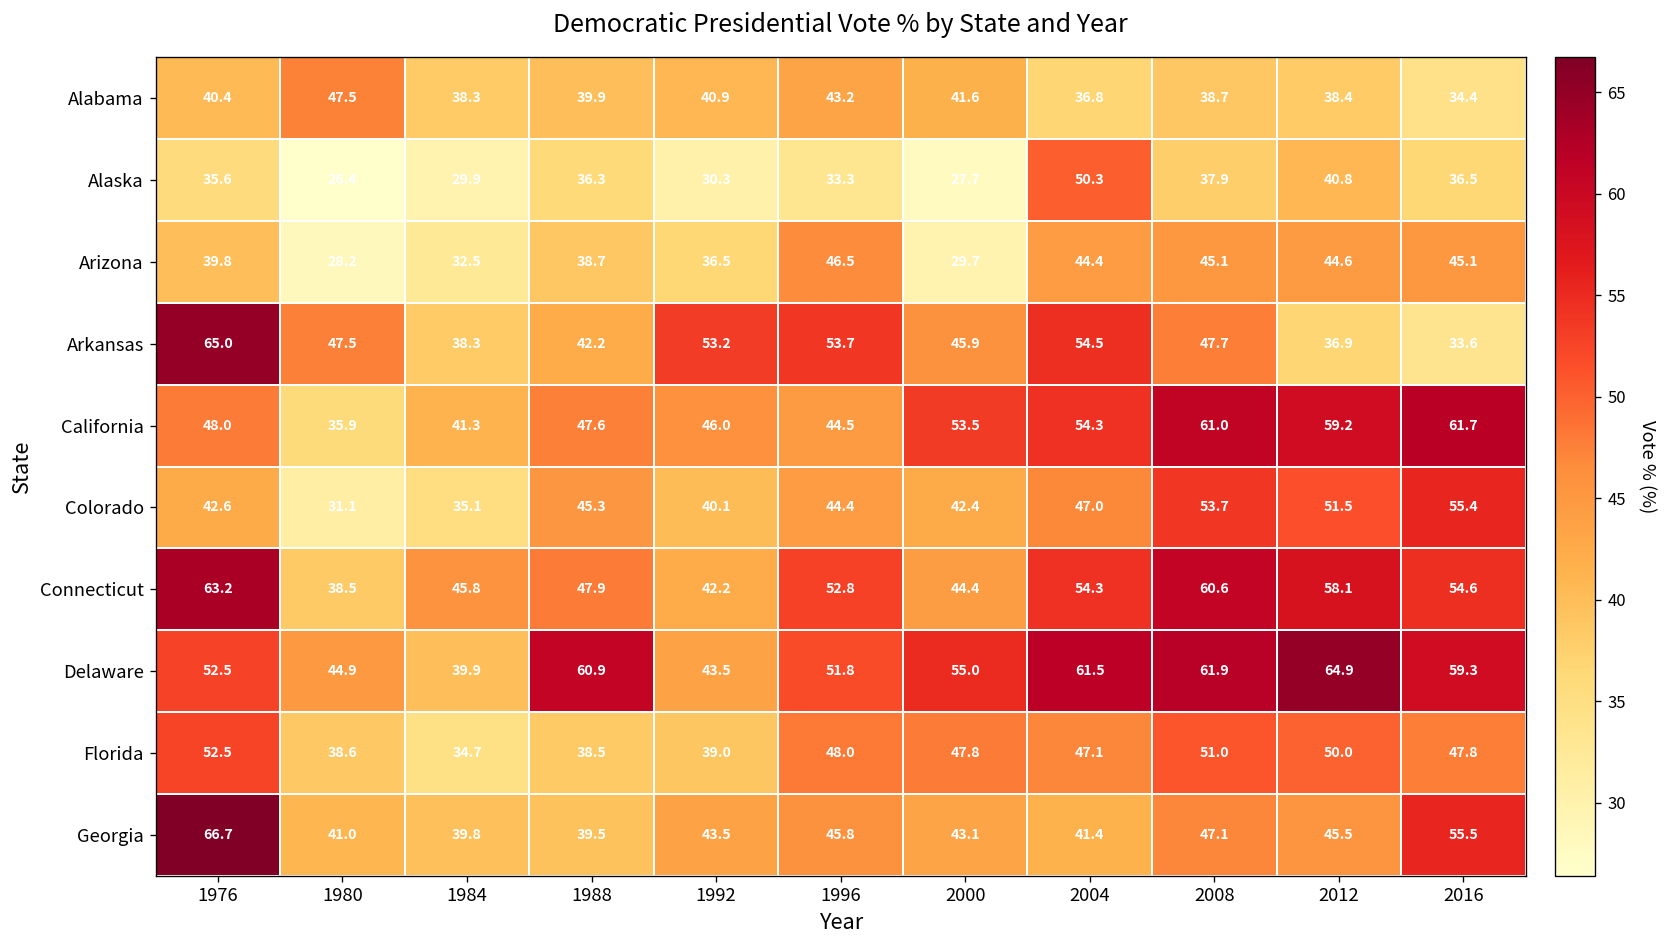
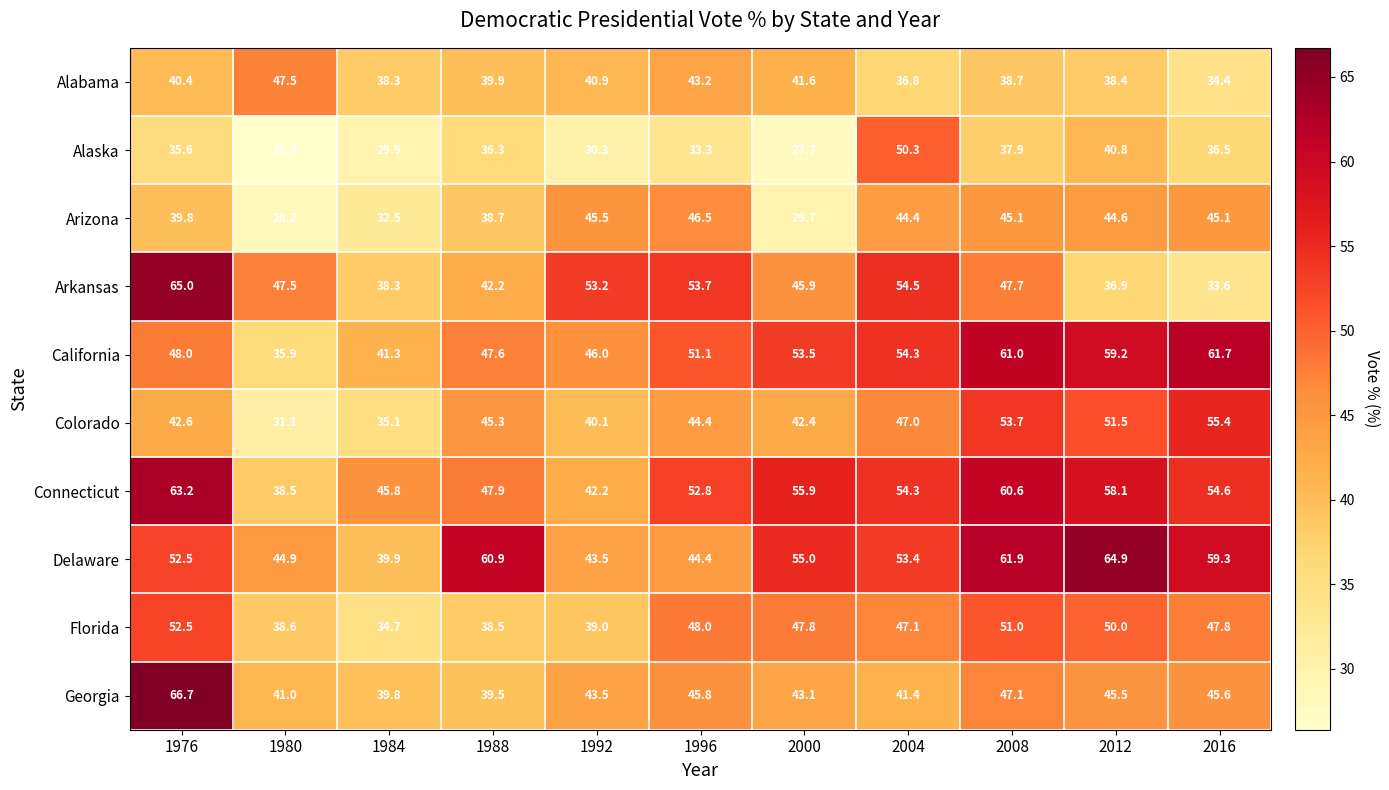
Arizona, 1992: 36.5 -> 45.5
California, 1996: 44.5 -> 51.1
Connecticut, 2000: 44.4 -> 55.9
Delaware, 1996: 51.8 -> 44.4
Delaware, 2004: 61.5 -> 53.4
Georgia, 2016: 55.5 -> 45.6
